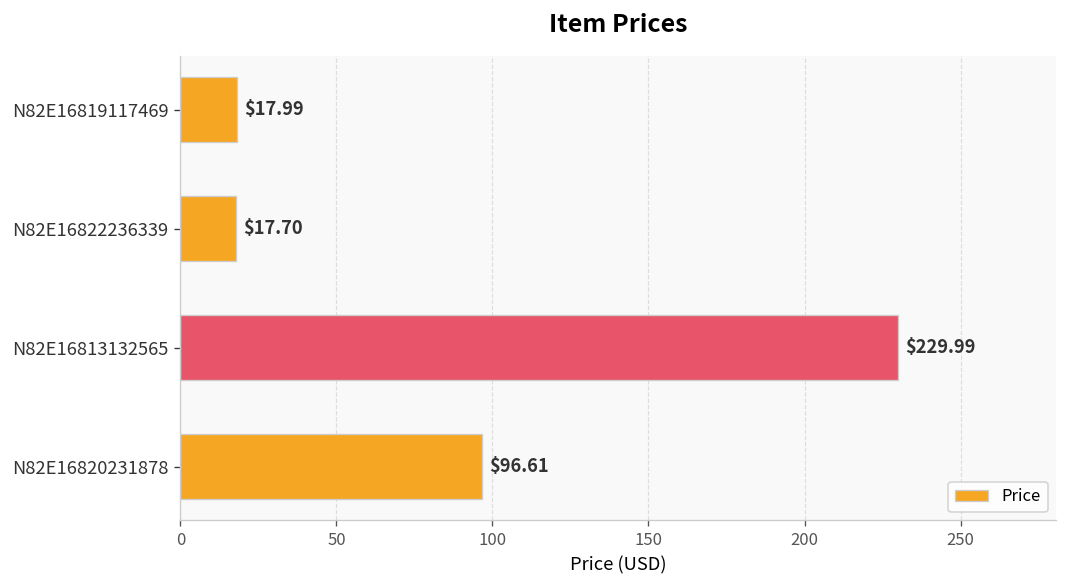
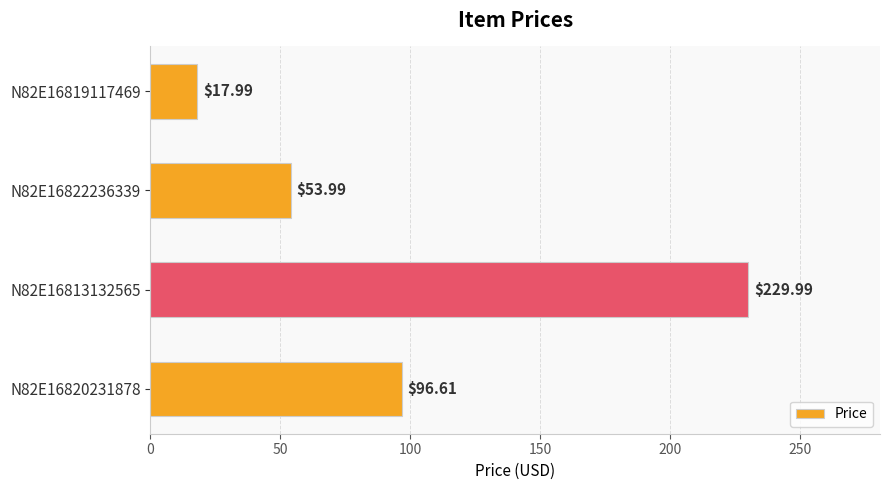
N82E16822236339: $17.70 -> $53.99
